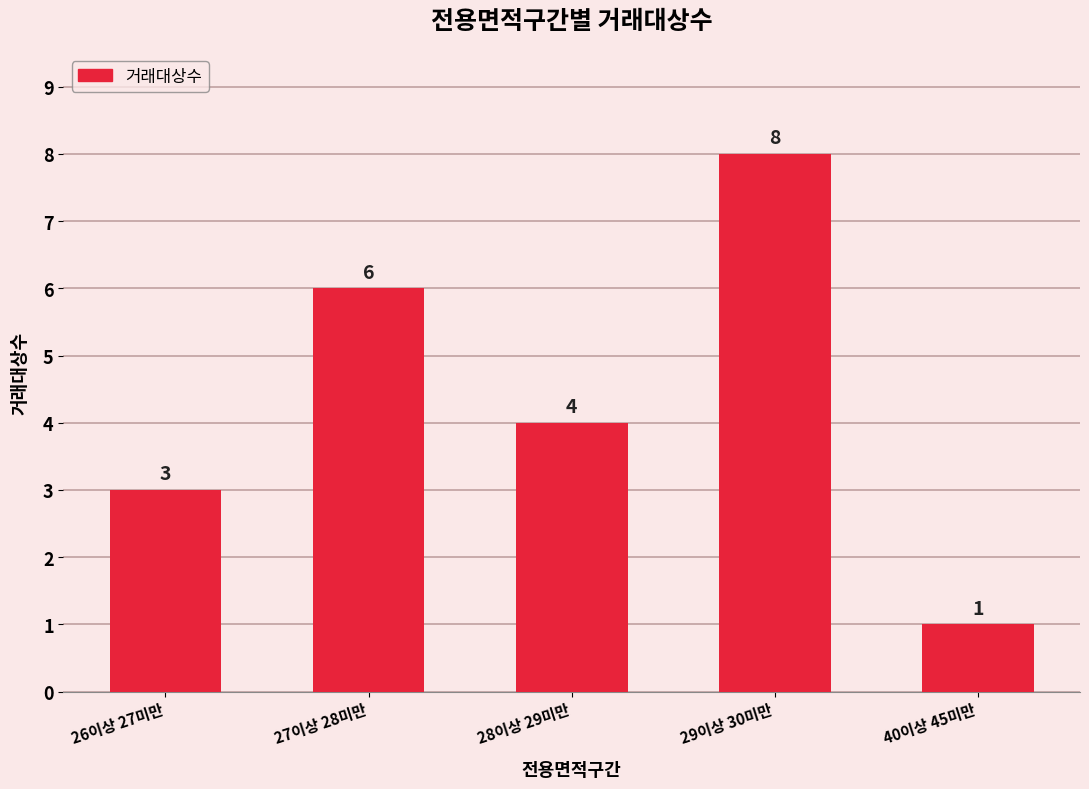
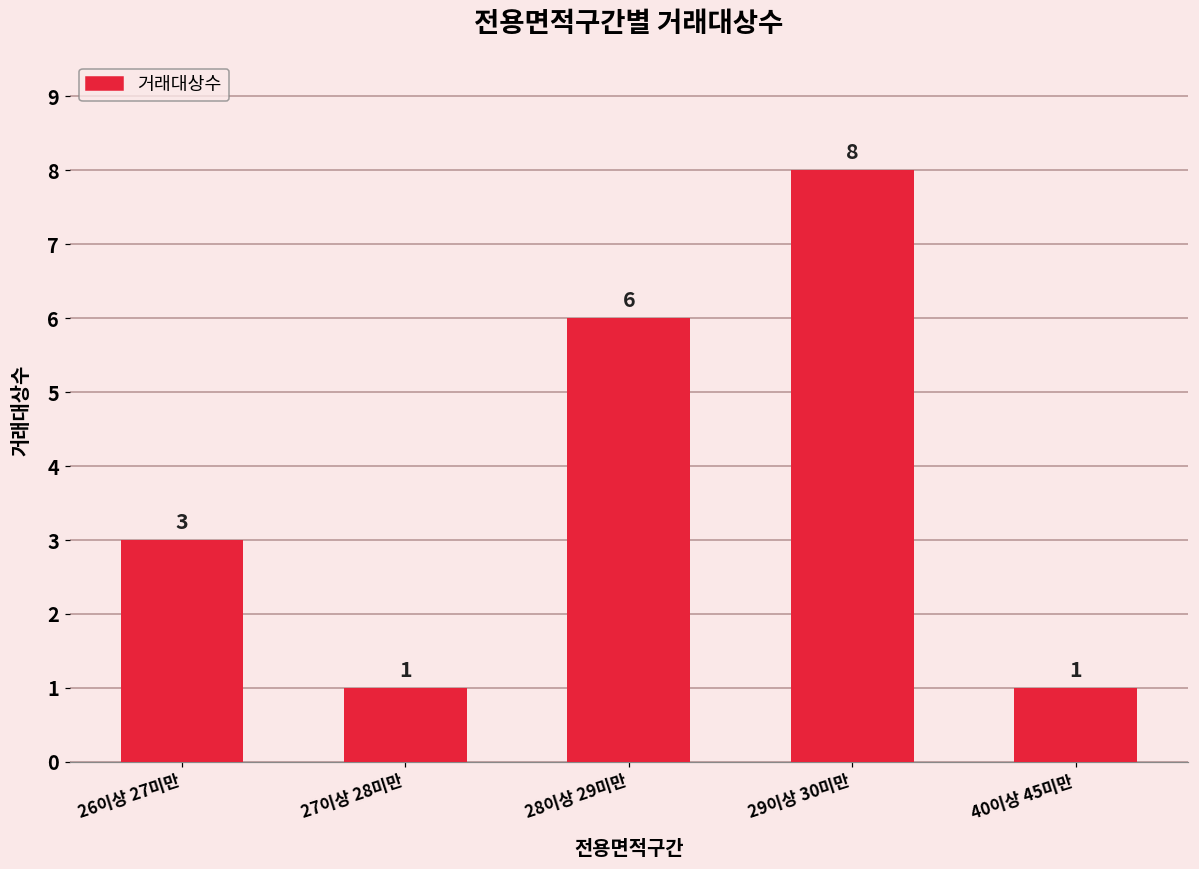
27이상 28미만: 6 -> 1
28이상 29미만: 4 -> 6
